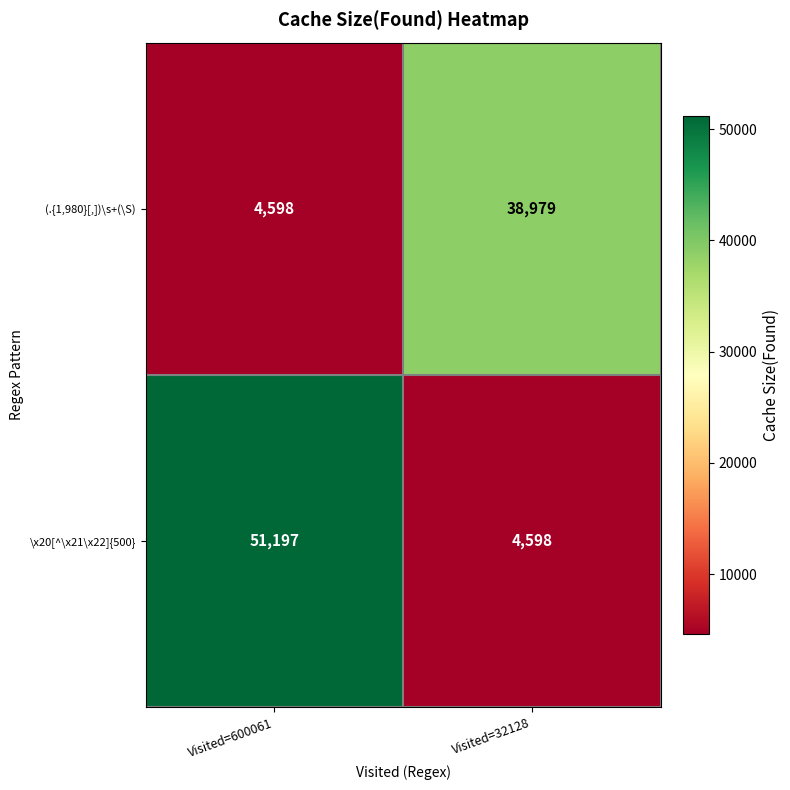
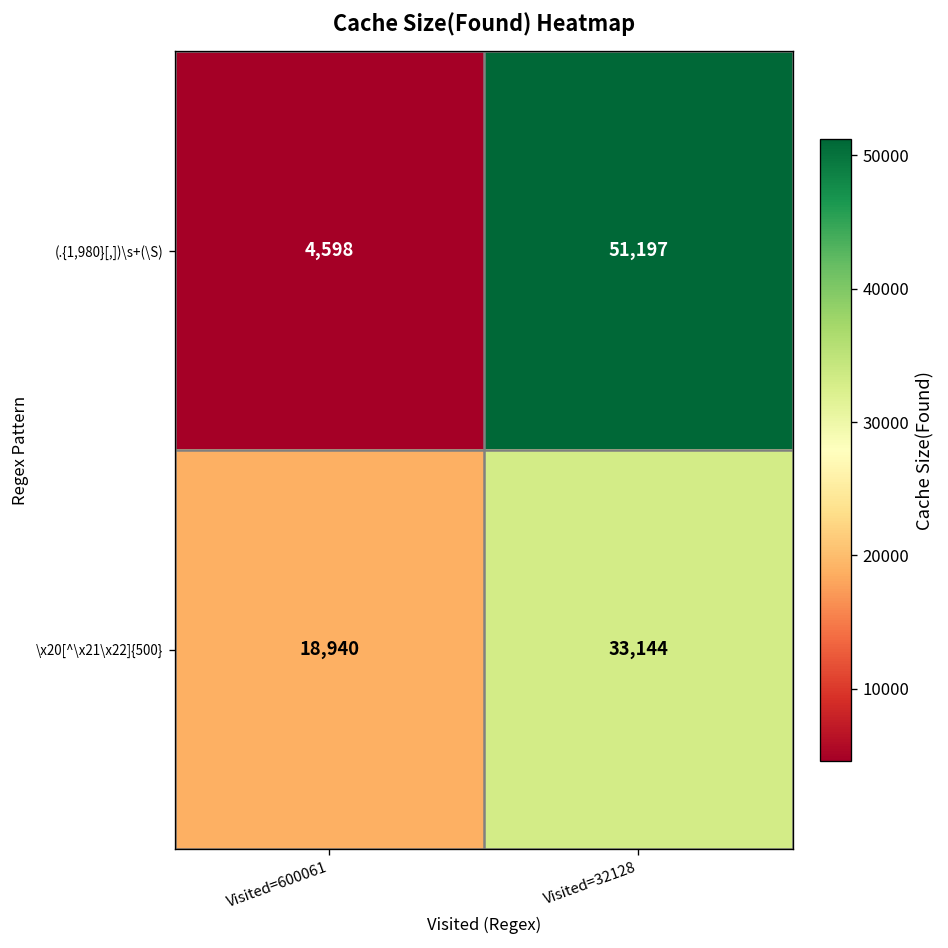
(.{1,980}[,])\s+(\S), Visited=32128: 38,979 -> 51,197
\x20[^\x21\x22]{500}, Visited=600061: 51,197 -> 18,940
\x20[^\x21\x22]{500}, Visited=32128: 4,598 -> 33,144
